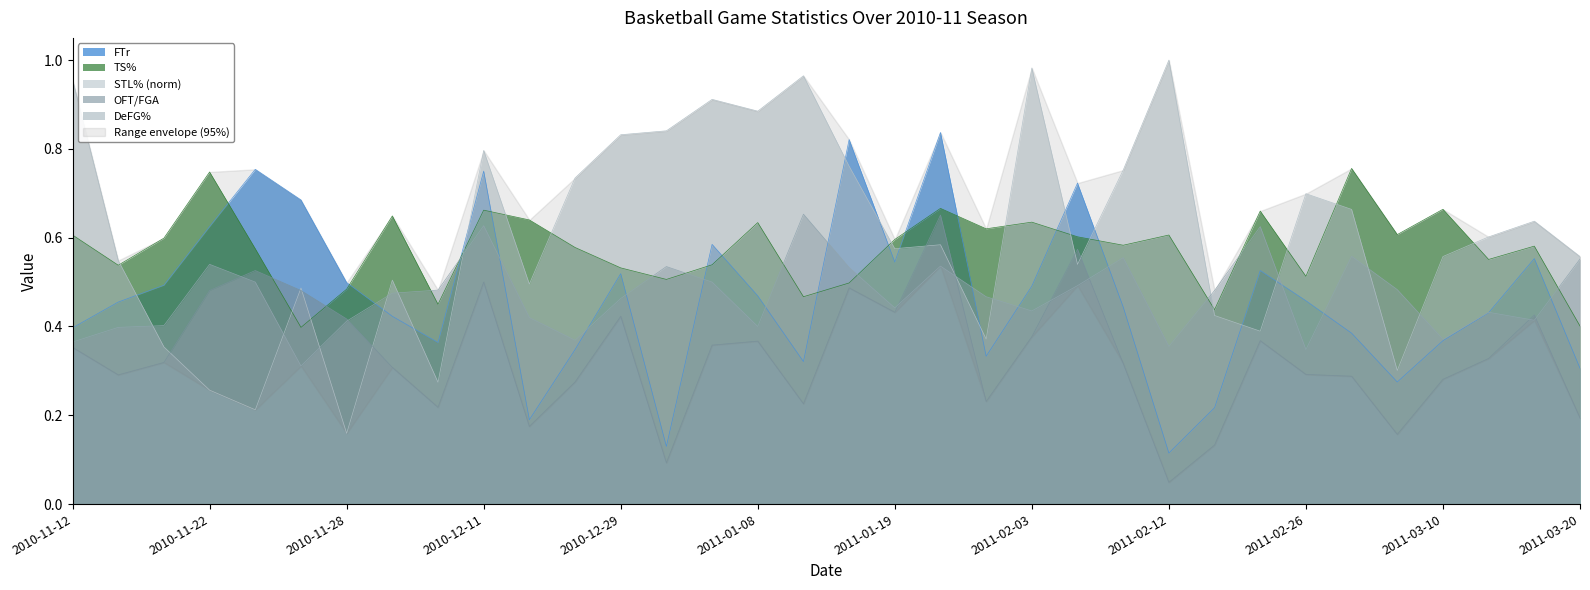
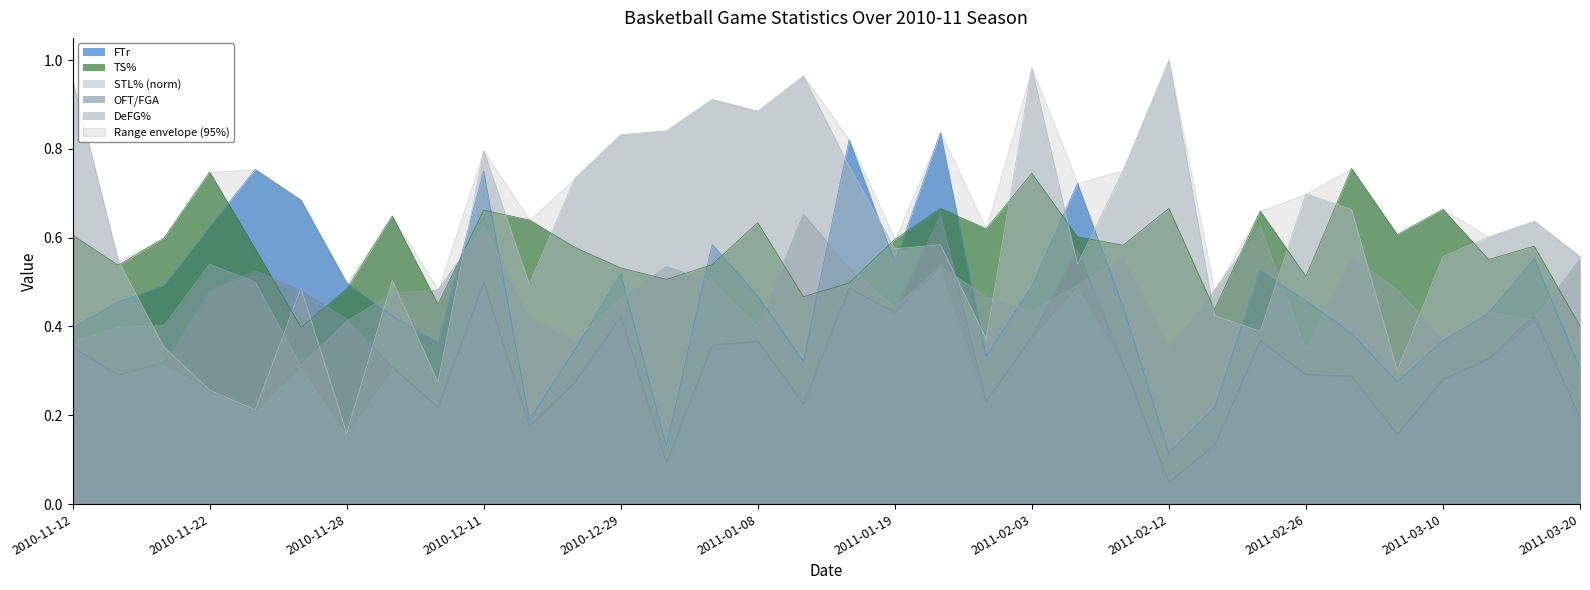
TS%, 2011-02-03: 0.64 -> 0.75
TS%, 2011-02-12: 0.61 -> 0.67
